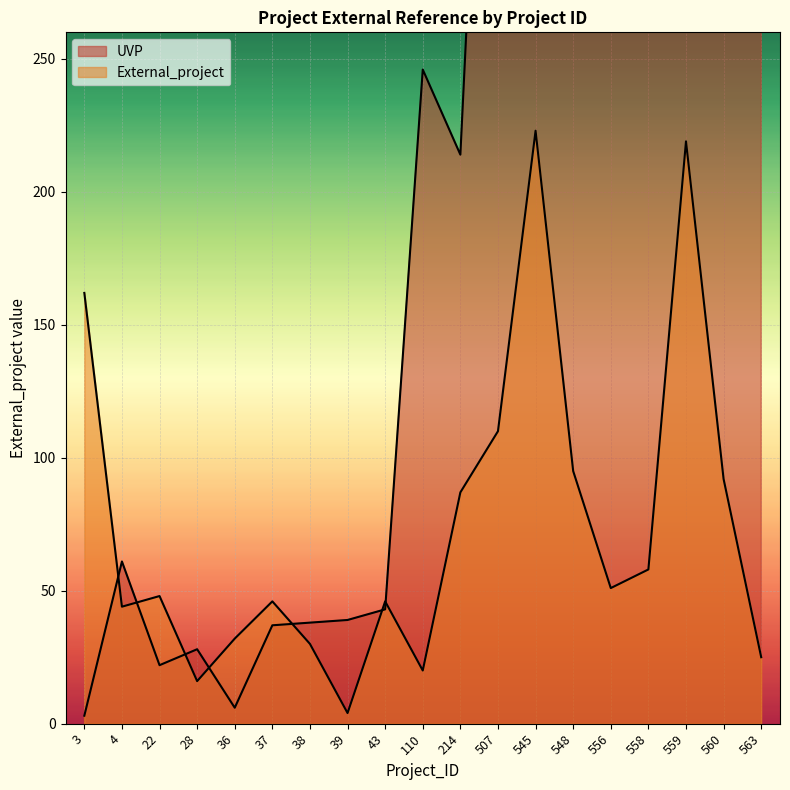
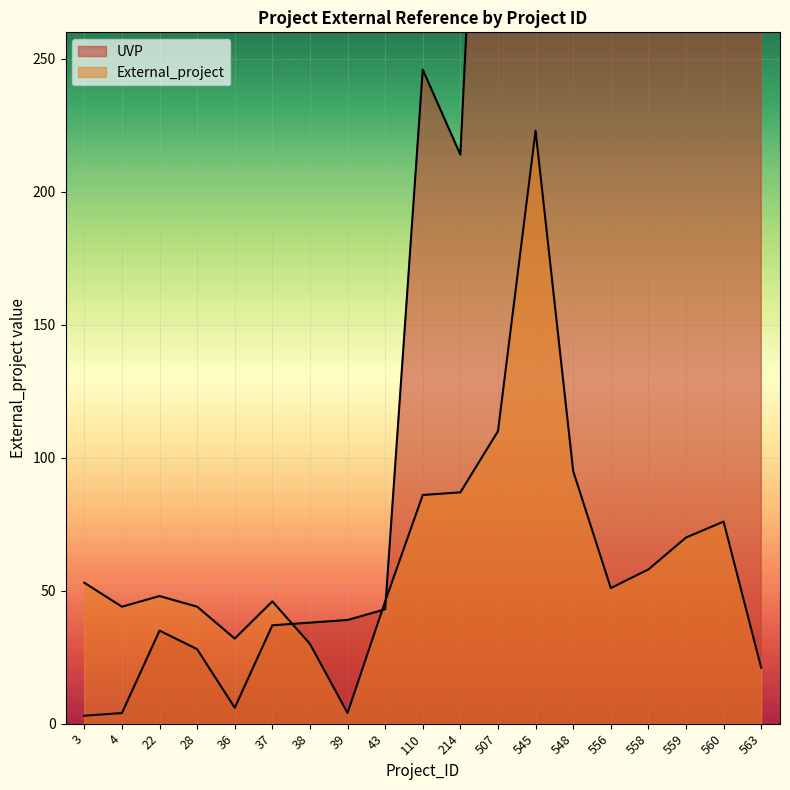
External_project, 3: 162 -> 53
UVP, 4: 61 -> 4
UVP, 22: 22 -> 35
External_project, 28: 16 -> 44
External_project, 110: 20 -> 86
External_project, 559: 219 -> 70
External_project, 560: 92 -> 76
External_project, 563: 25 -> 21
